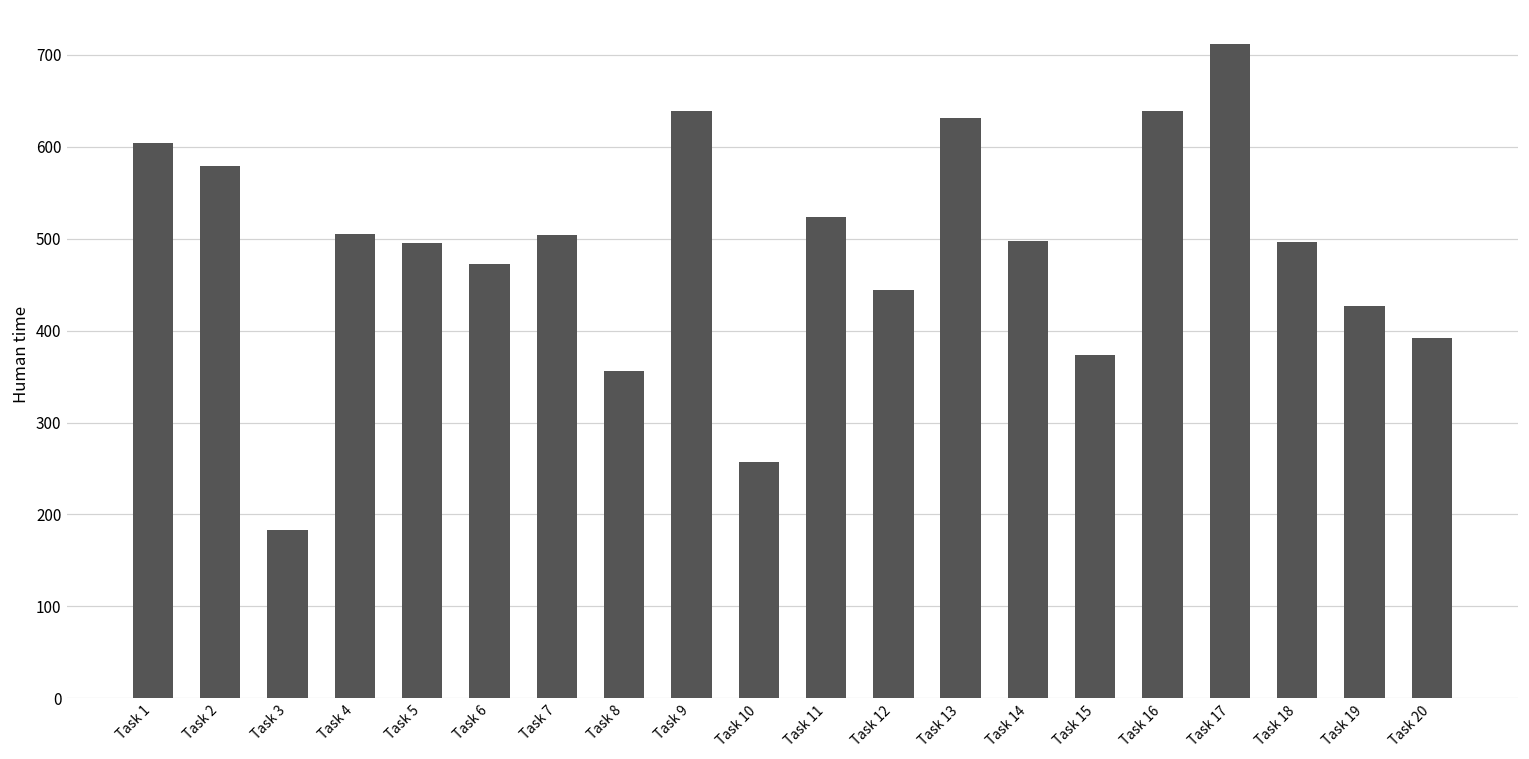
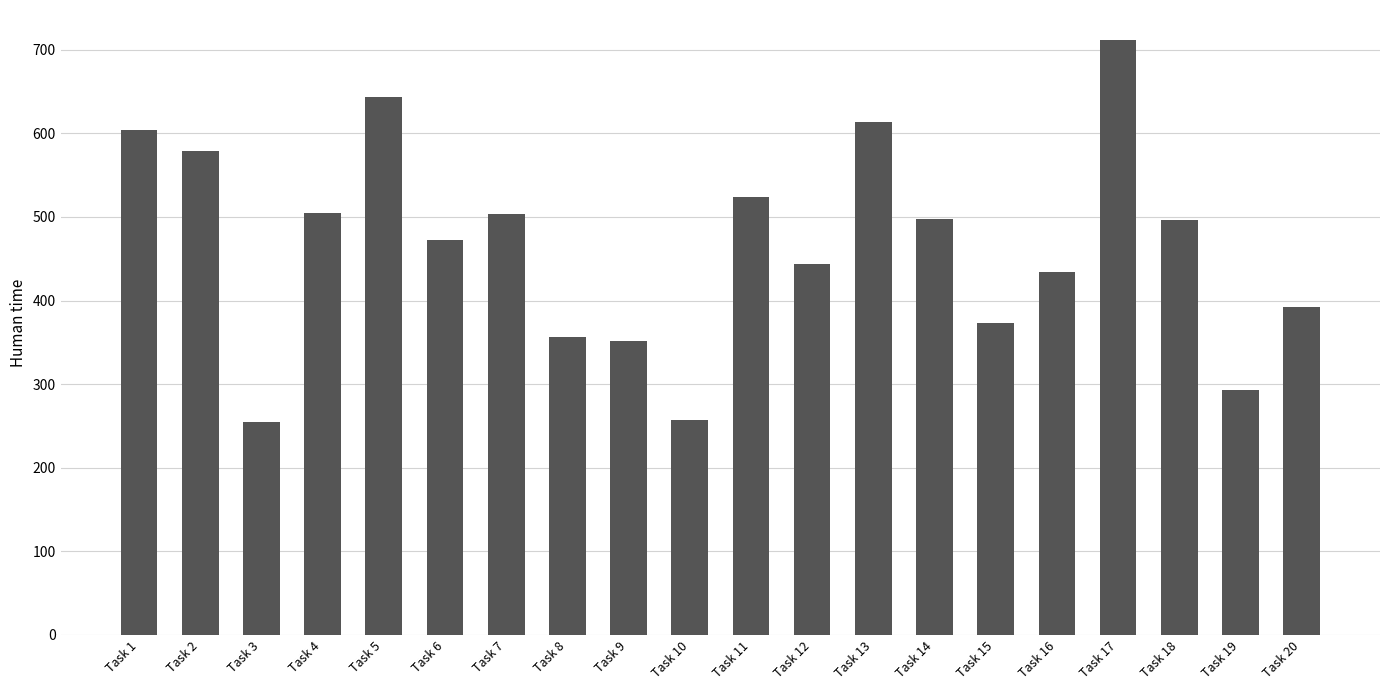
Task 3: 180 -> 260
Task 5: 500 -> 640
Task 9: 640 -> 350
Task 13: 630 -> 610
Task 16: 640 -> 430
Task 19: 430 -> 290
